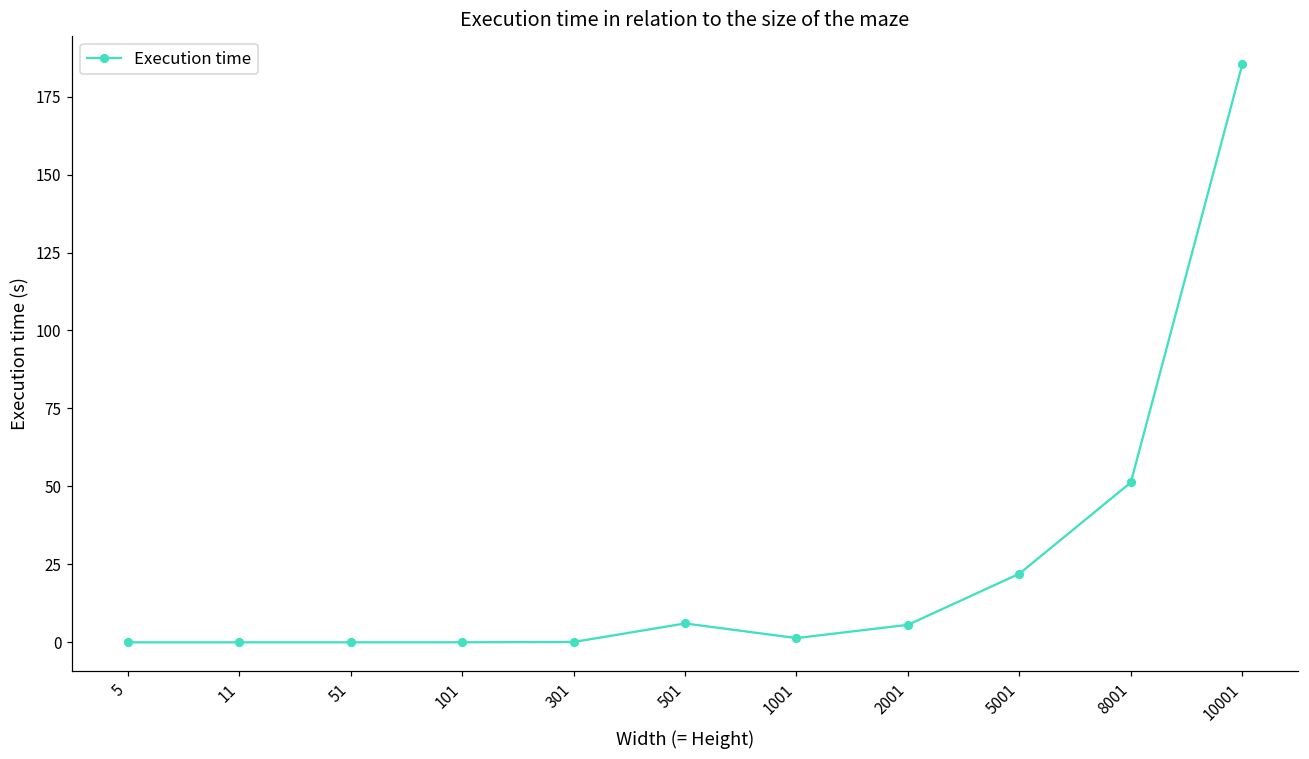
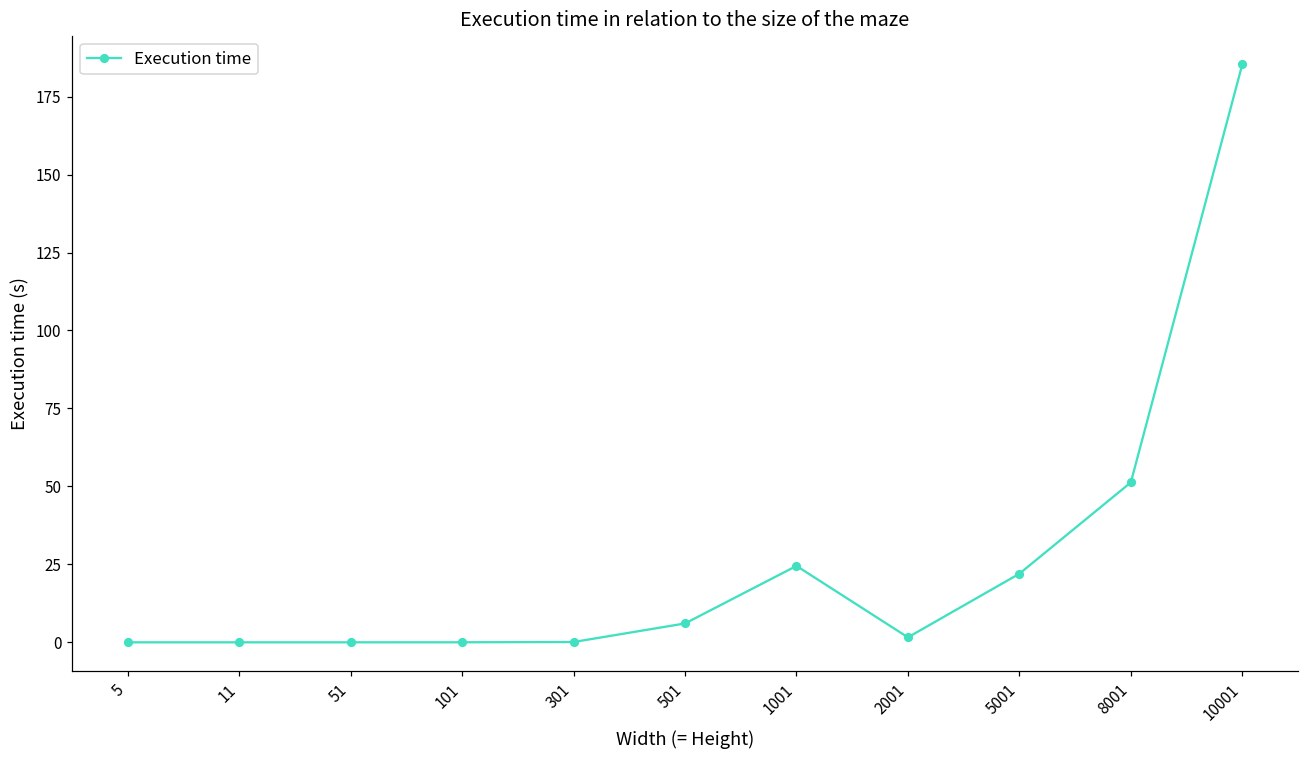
1001: 1 -> 25
2001: 6 -> 2
